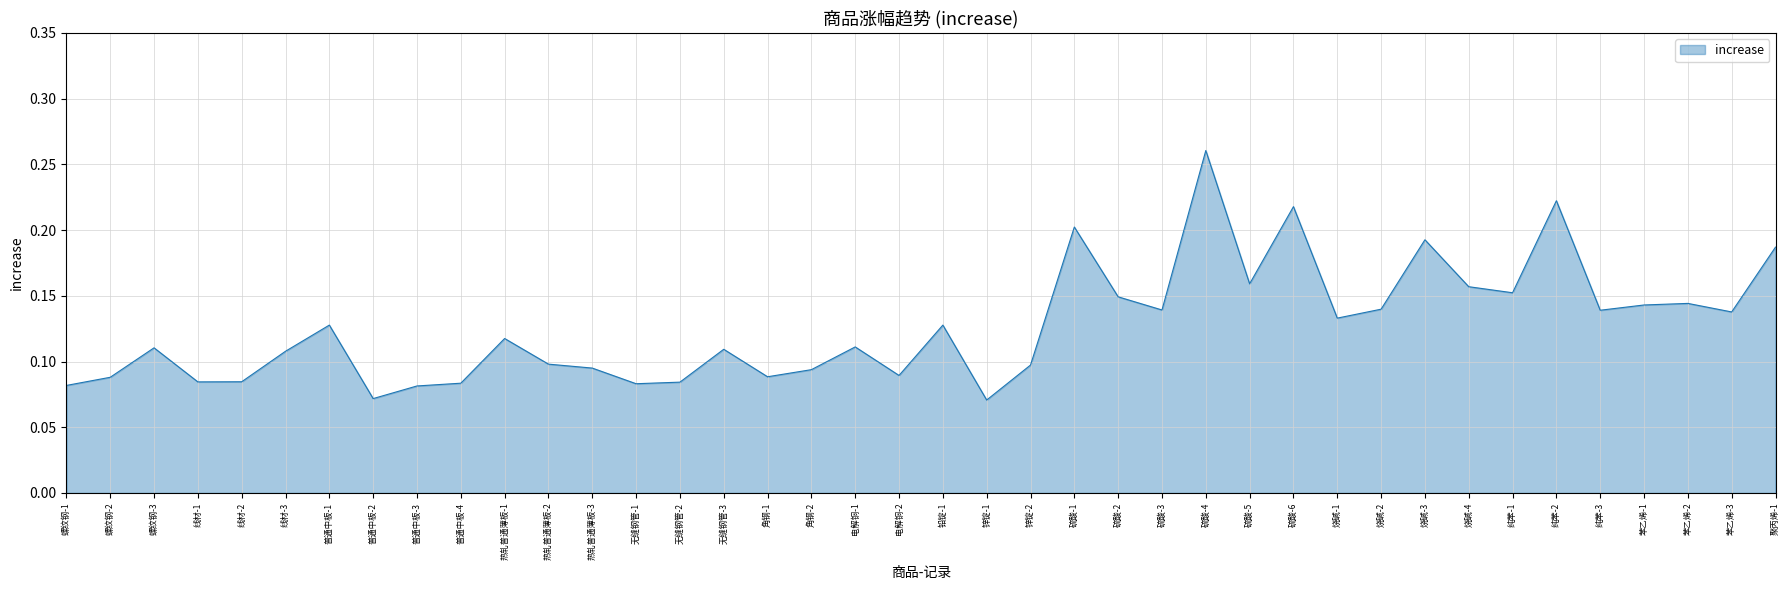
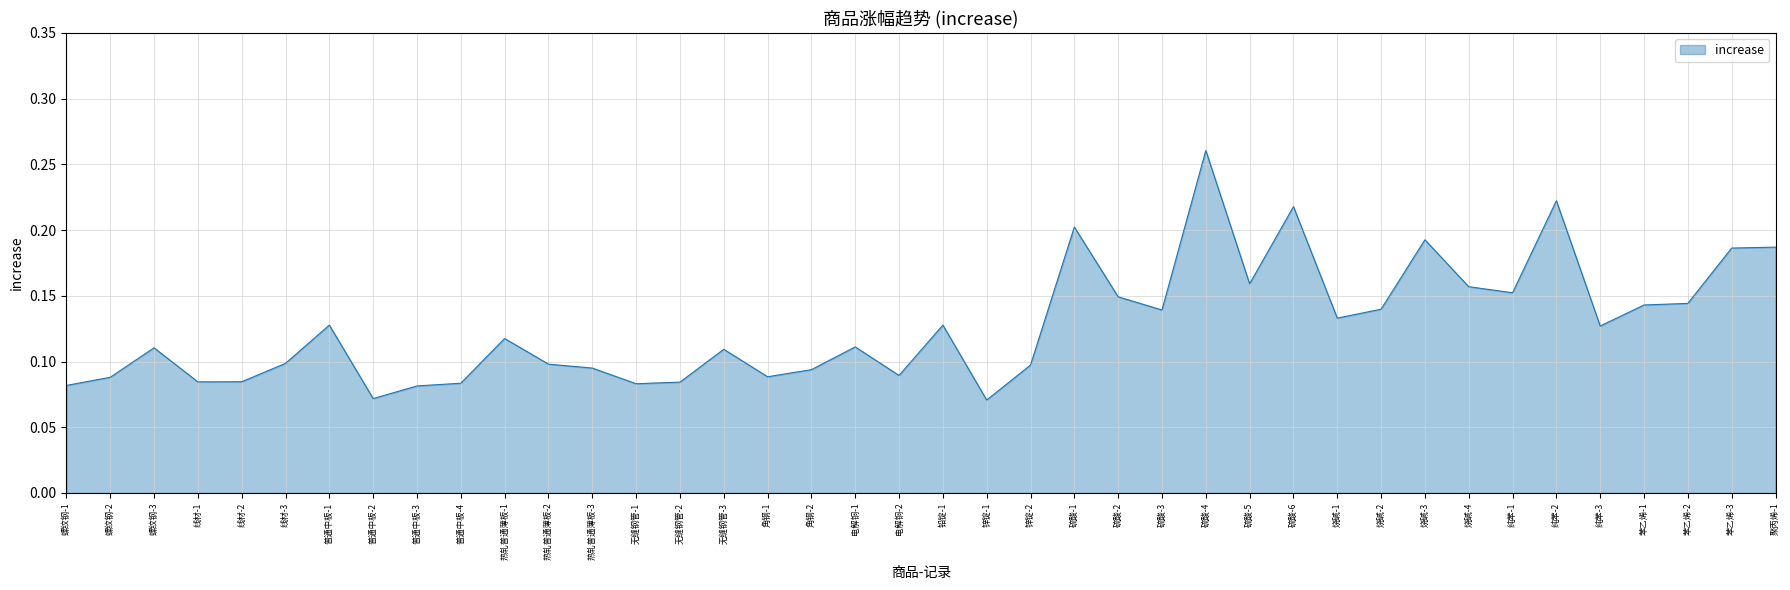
线材-3: 0.108 -> 0.099
纯苯-3: 0.139 -> 0.127
苯乙烯-3: 0.138 -> 0.186
